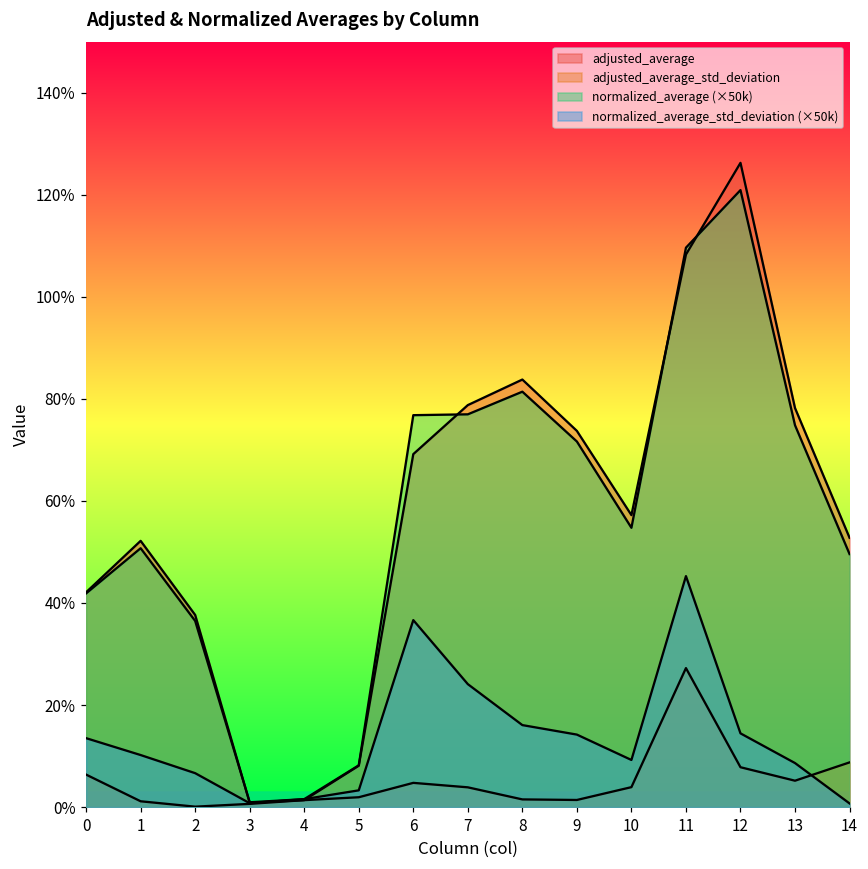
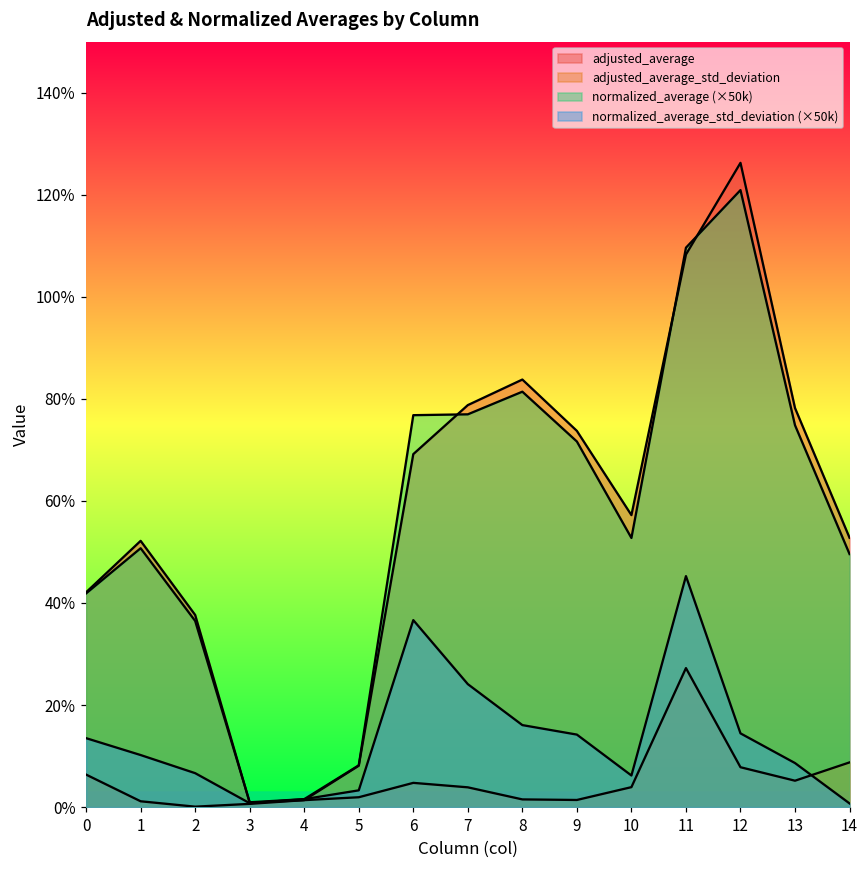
normalized_average (×50k), 10: 55% -> 53%
normalized_average_std_deviation (×50k), 10: 9% -> 6%
